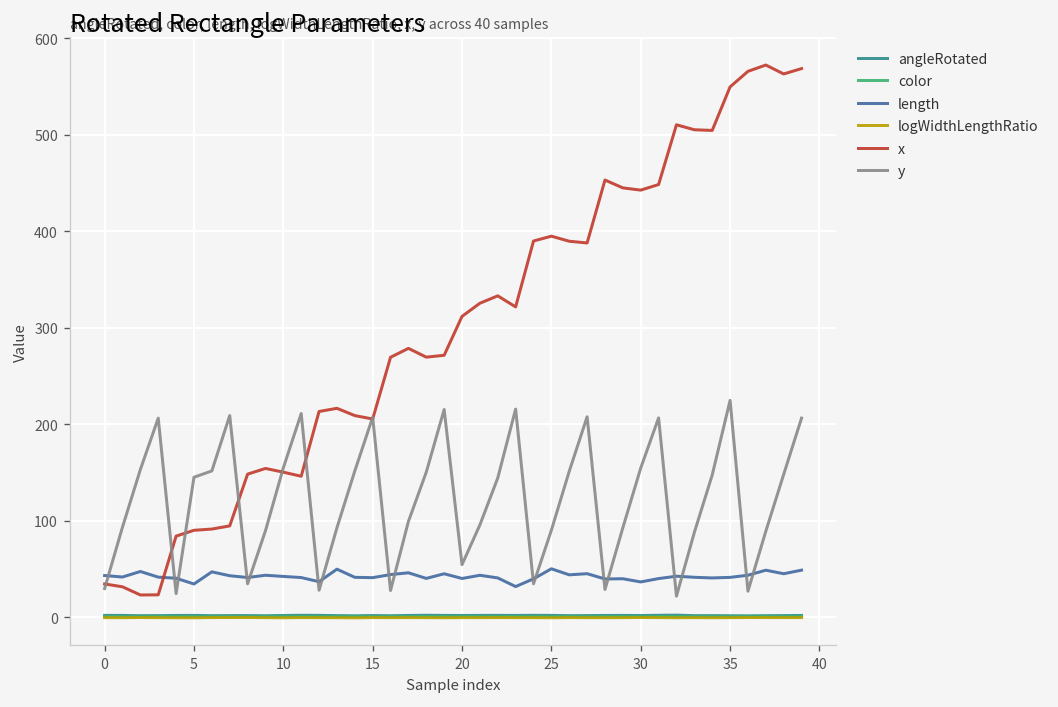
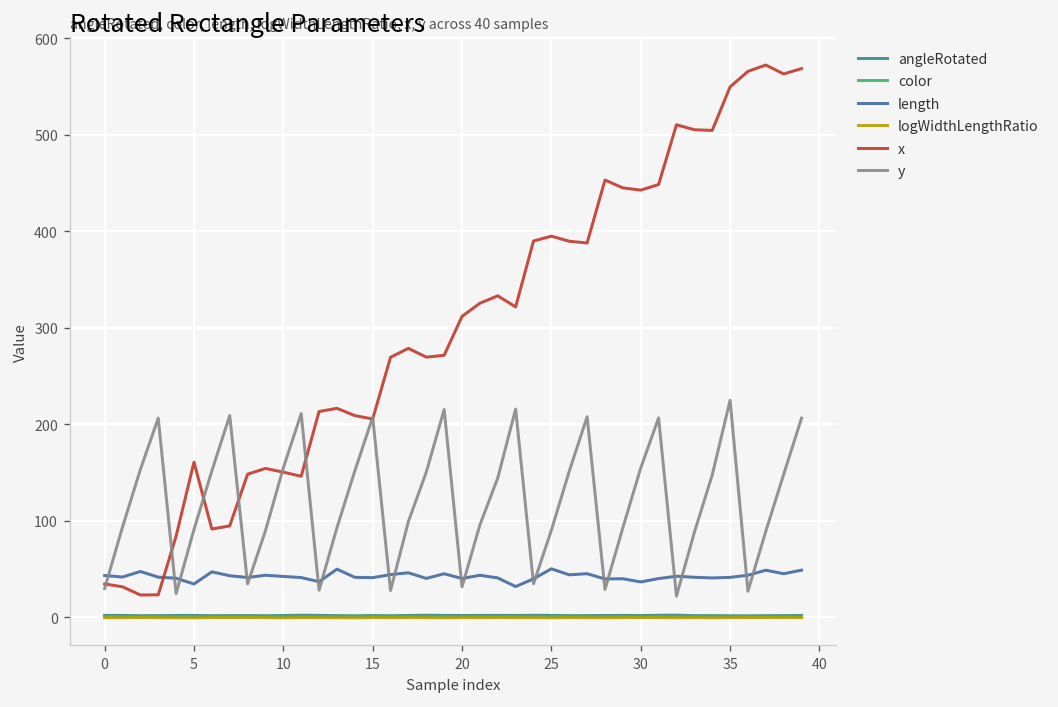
x, 5: 90 -> 160
y, 5: 140 -> 90
y, 20: 50 -> 30
